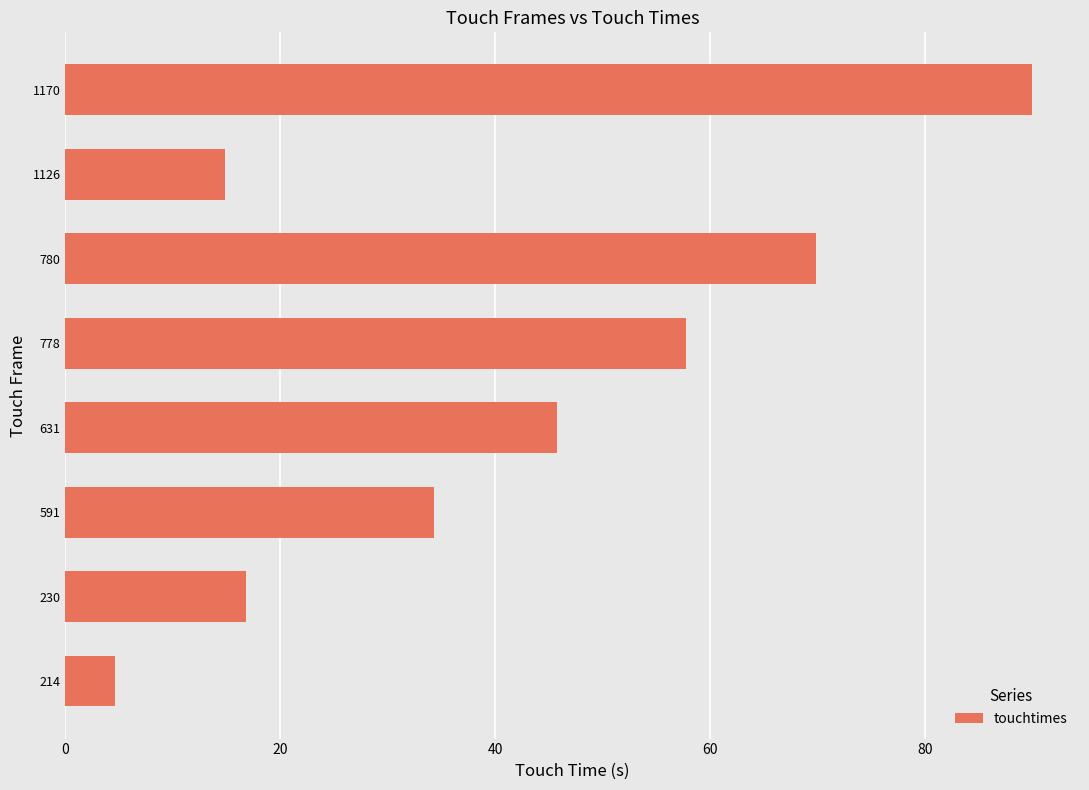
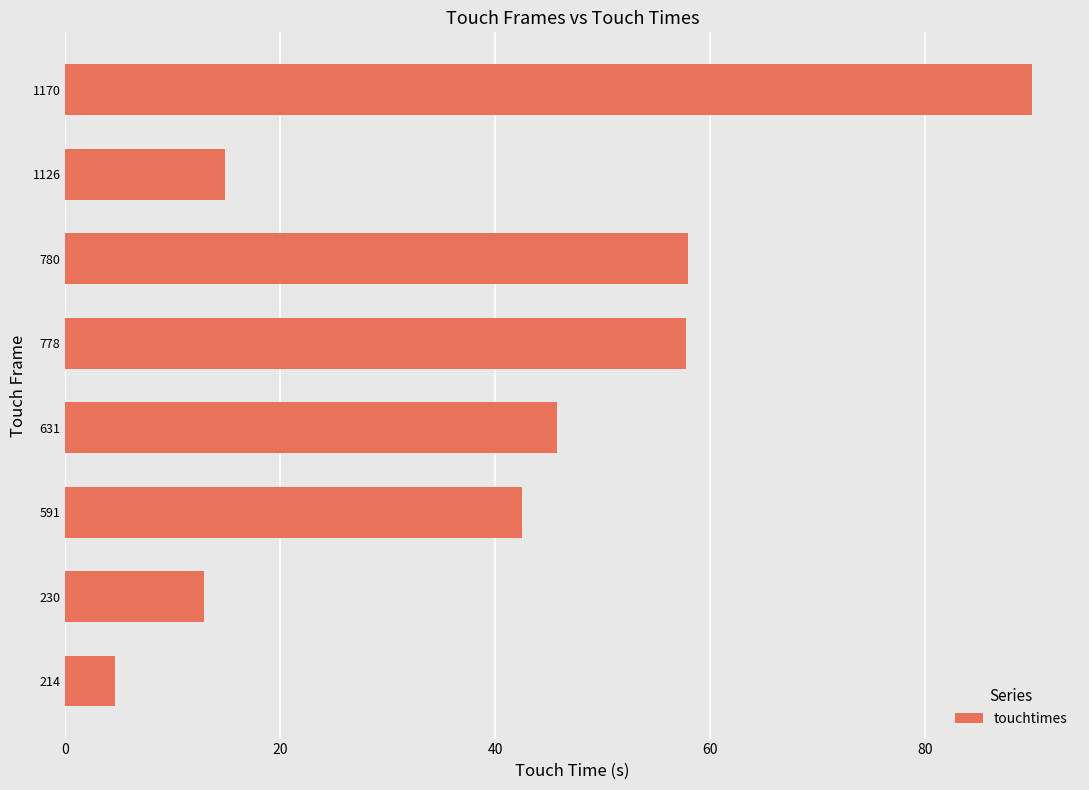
780: 69.9 -> 58.0
591: 34.3 -> 42.5
230: 16.8 -> 12.9
